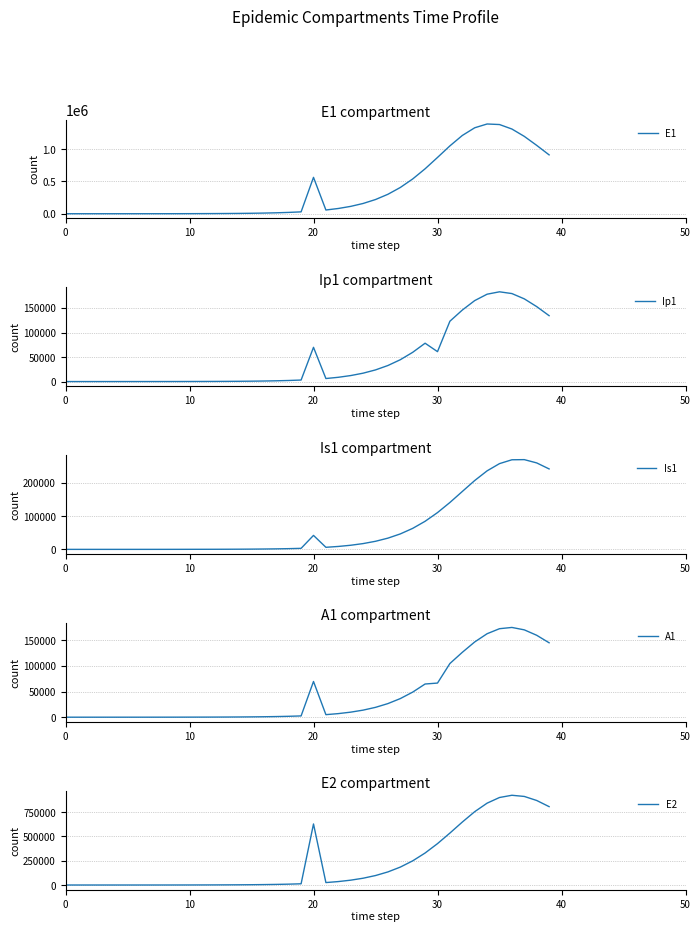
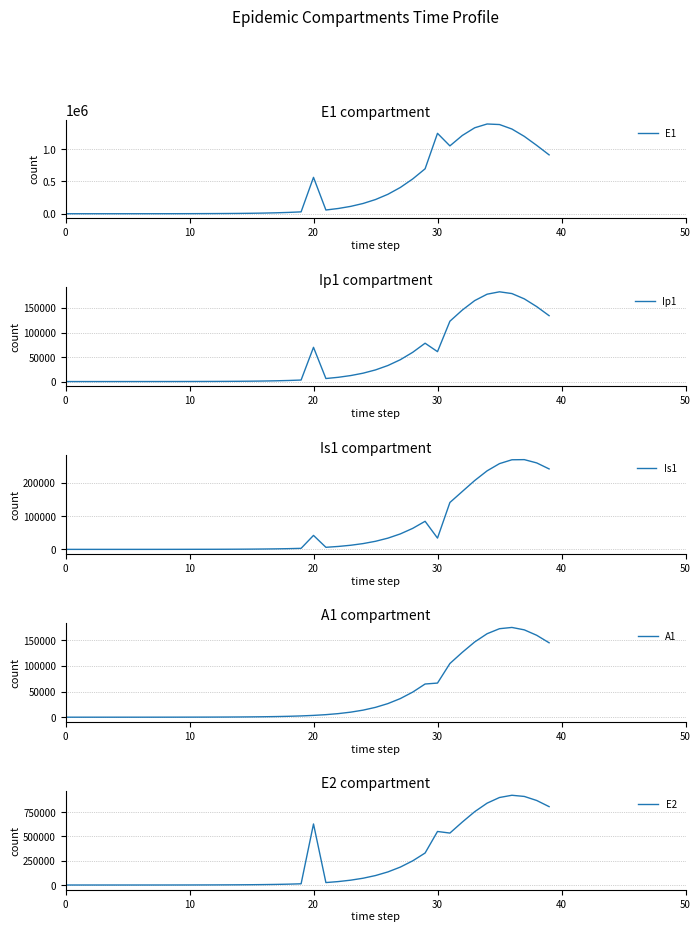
E1 compartment, 30: 900000 -> 1200000
Is1 compartment, 30: 110000 -> 30000
A1 compartment, 20: 70000 -> 0
E2 compartment, 30: 400000 -> 600000
